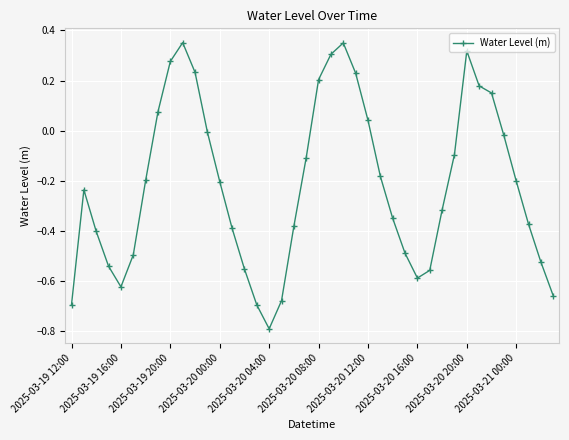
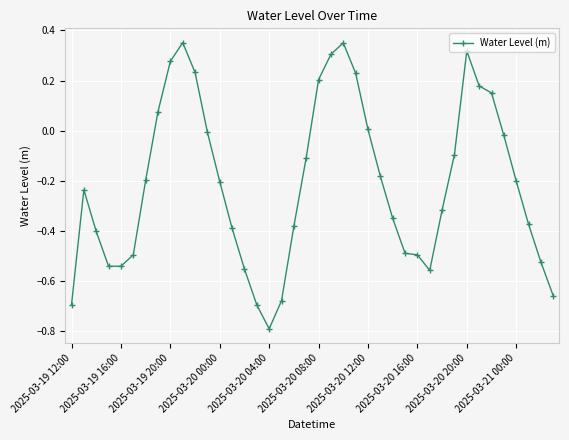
2025-03-19 16:00: -0.62 -> -0.54
2025-03-20 12:00: 0.04 -> 0.00
2025-03-20 16:00: -0.59 -> -0.50
